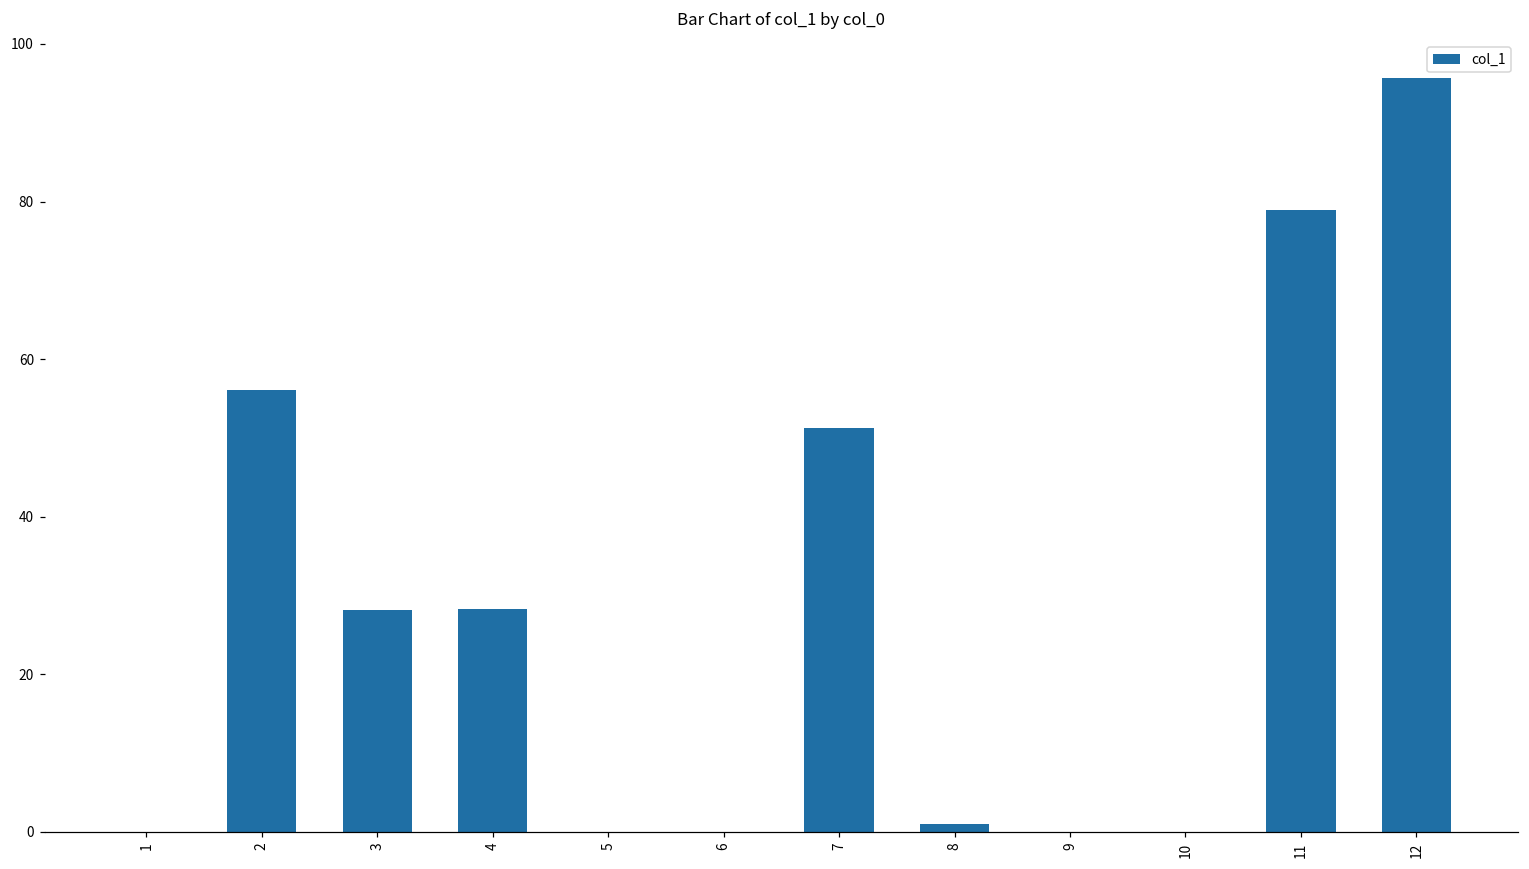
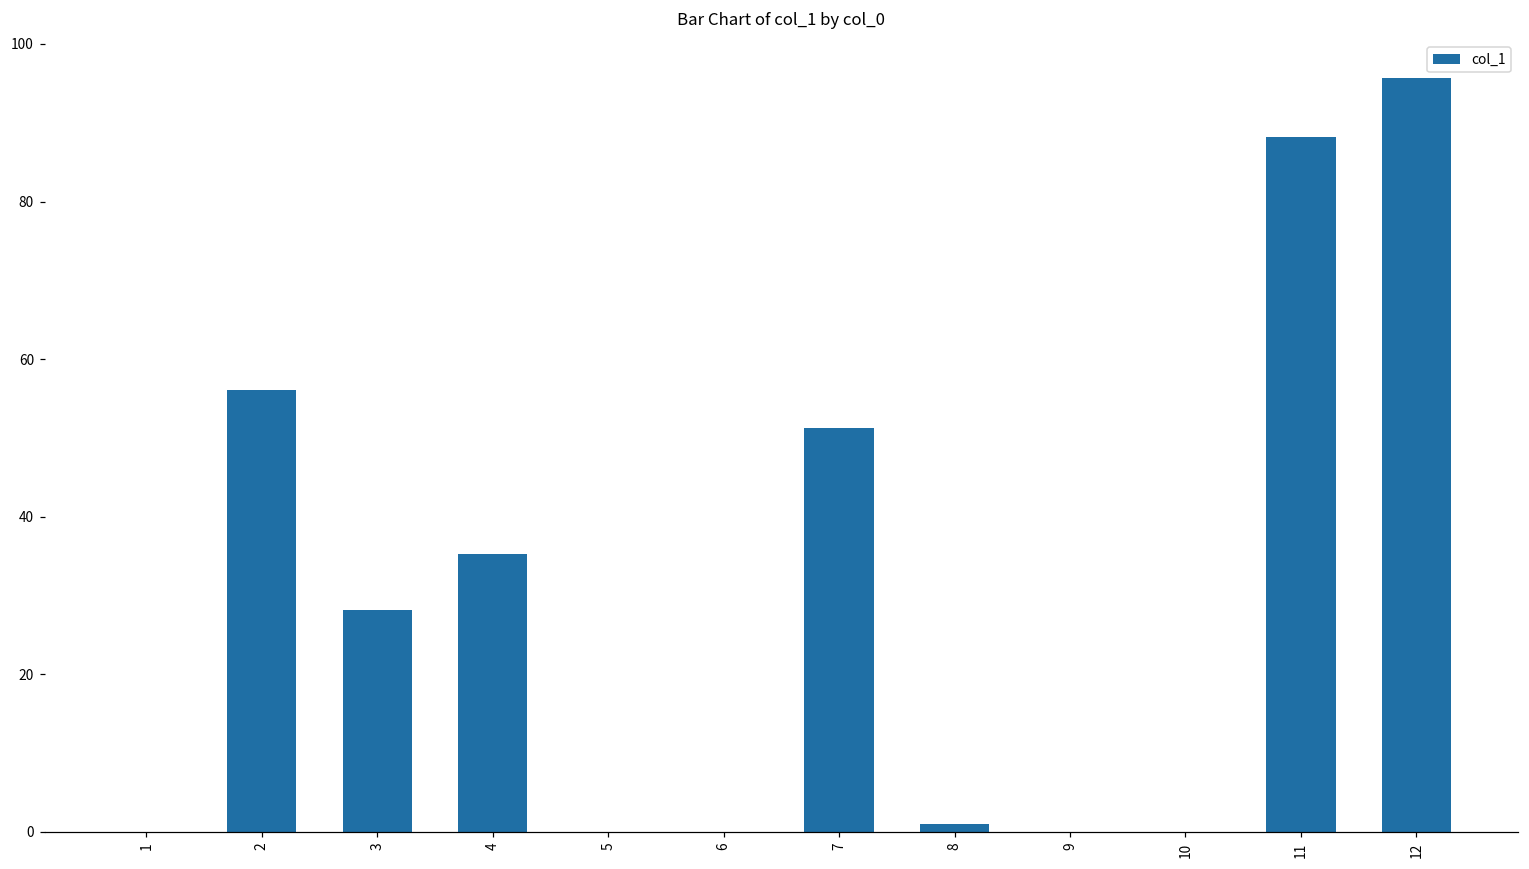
4: 28 -> 35
11: 79 -> 88
